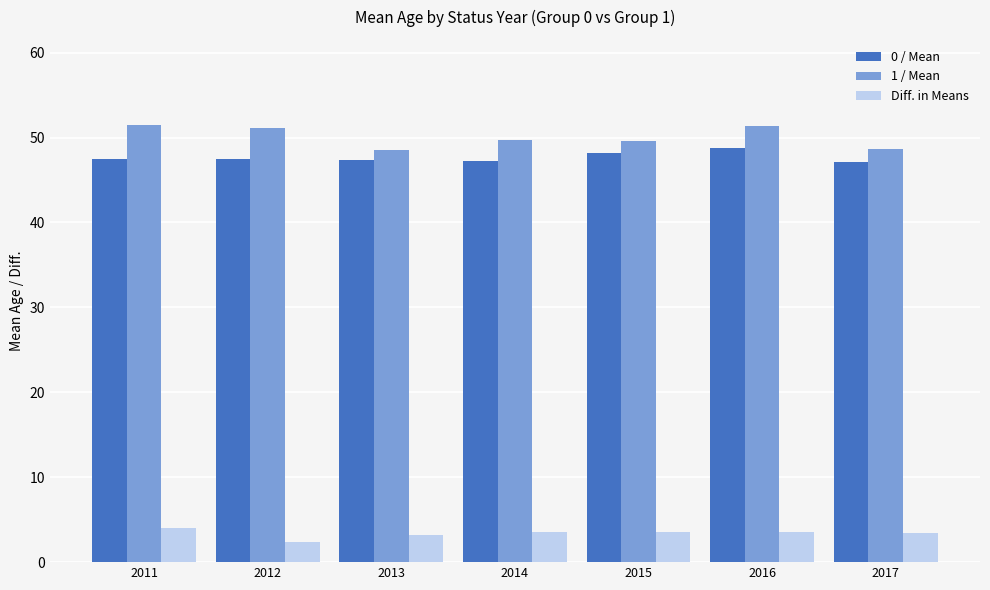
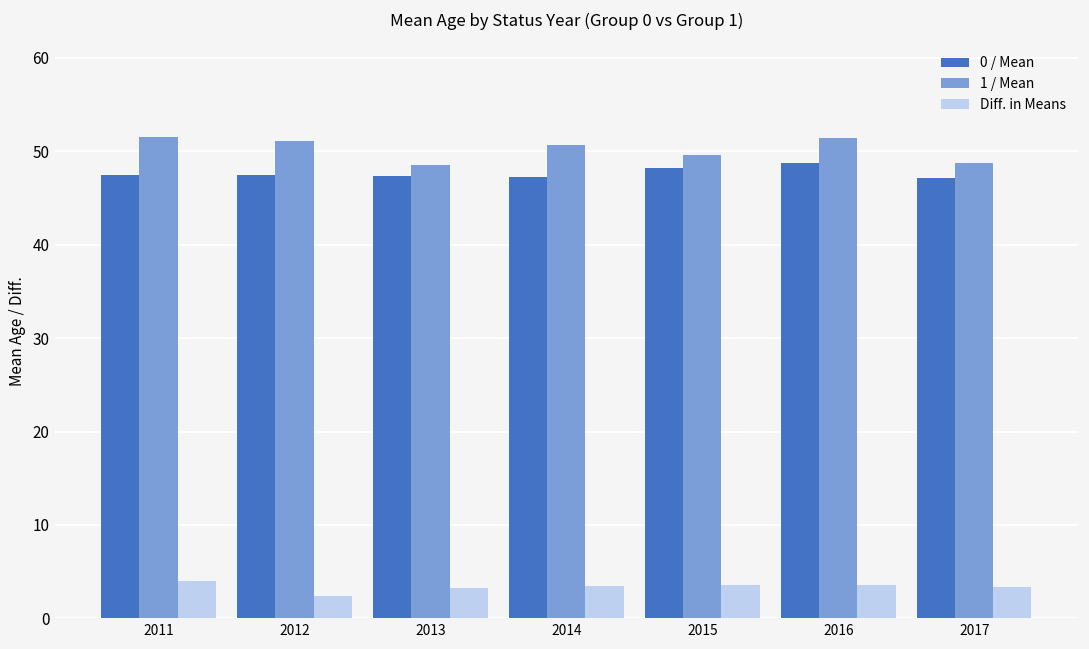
1 / Mean, 2014: 50 -> 51
